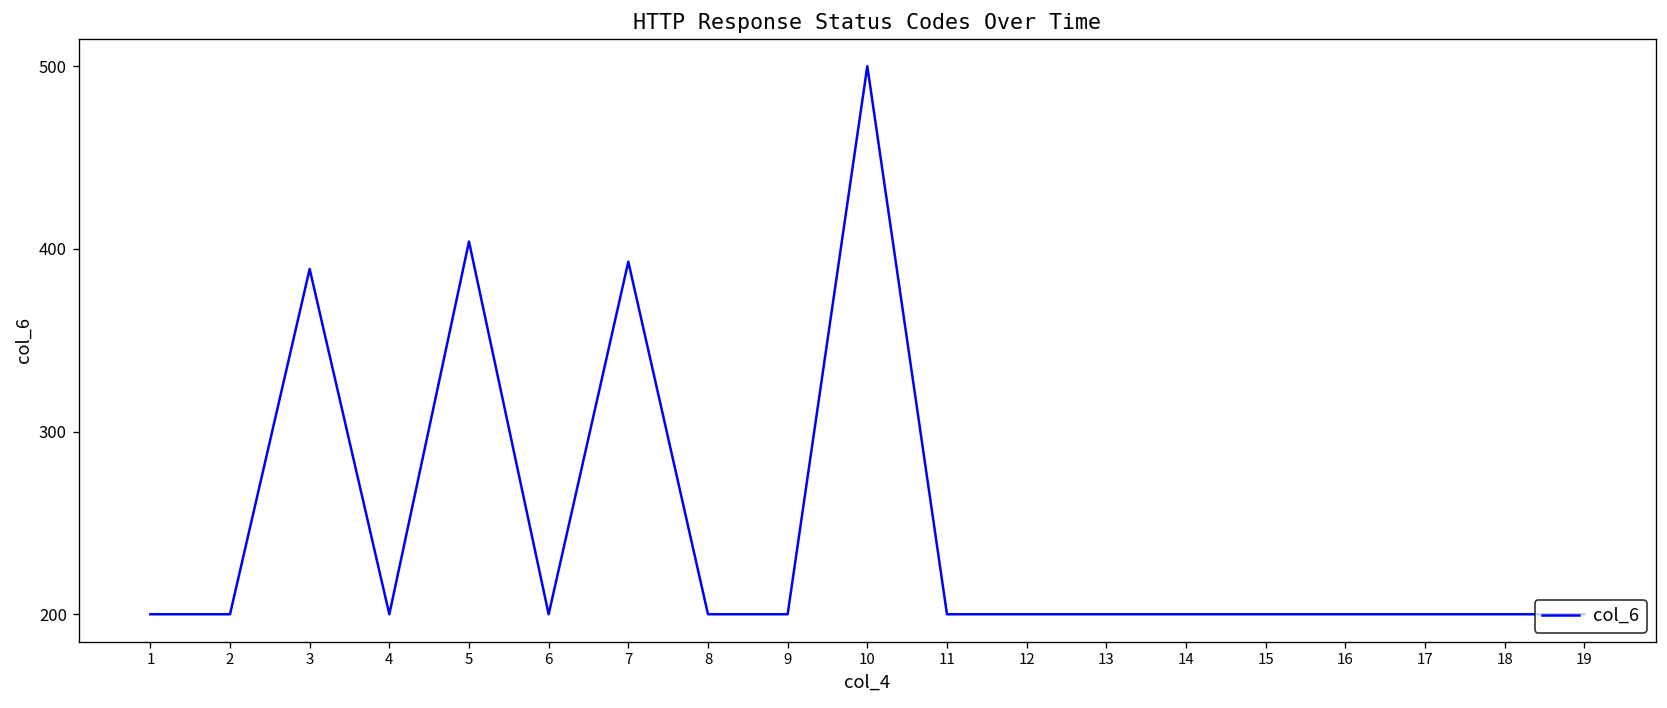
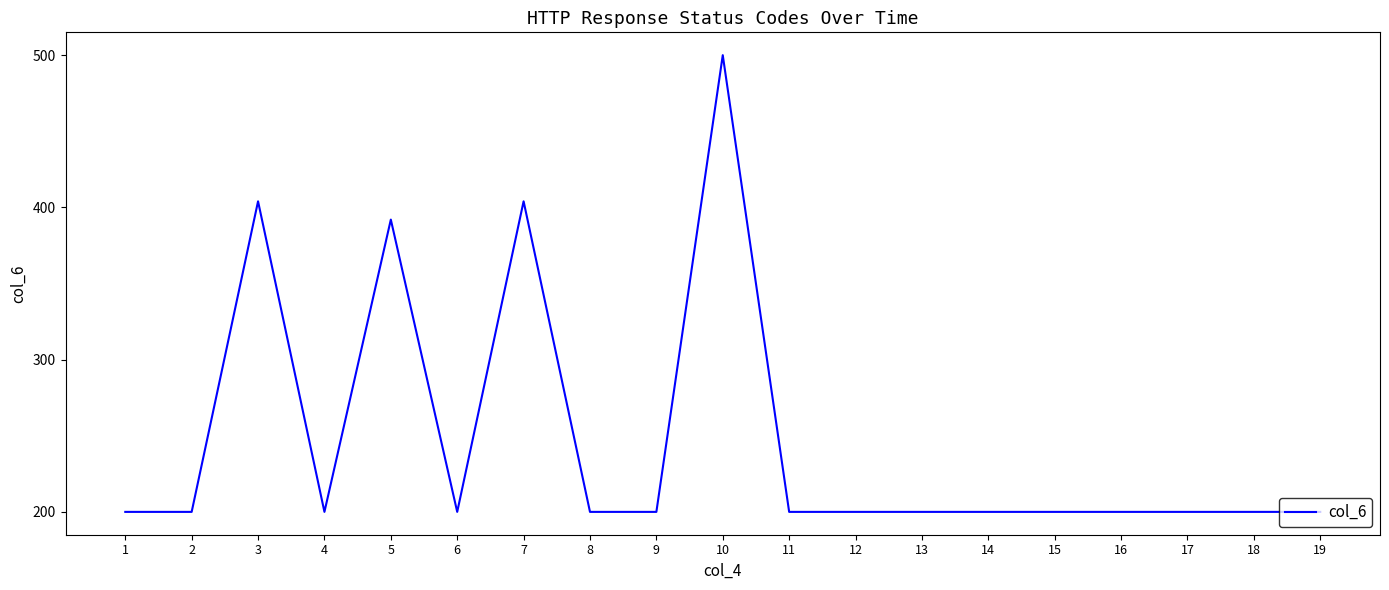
3: 389 -> 404
5: 404 -> 392
7: 393 -> 404
